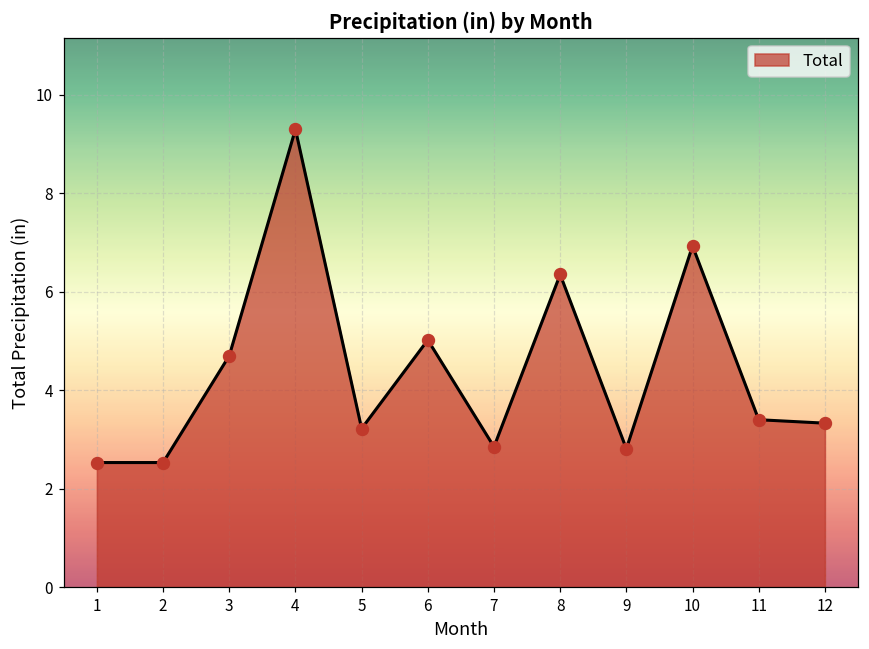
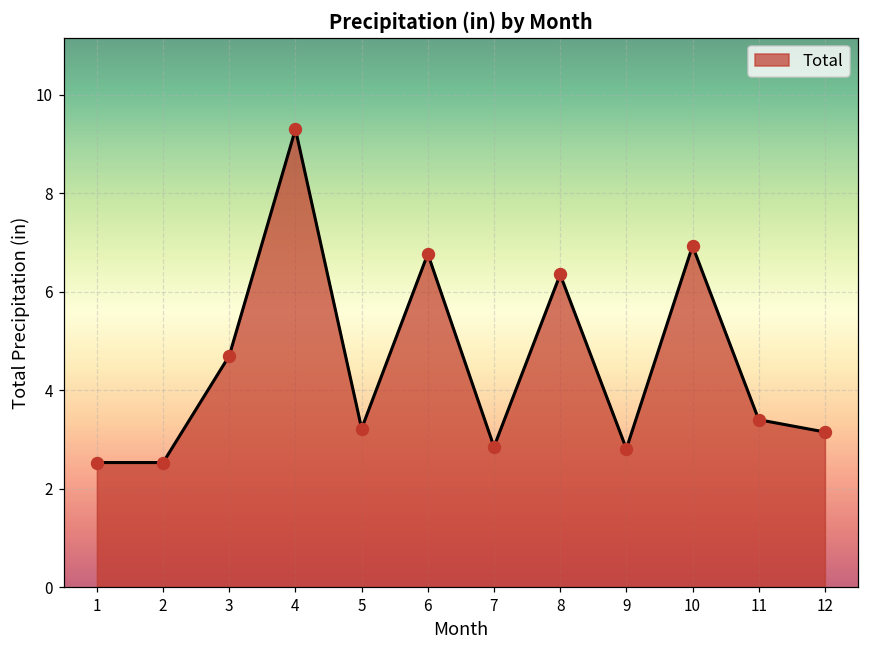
6: 5.0 -> 6.8
12: 3.3 -> 3.2
